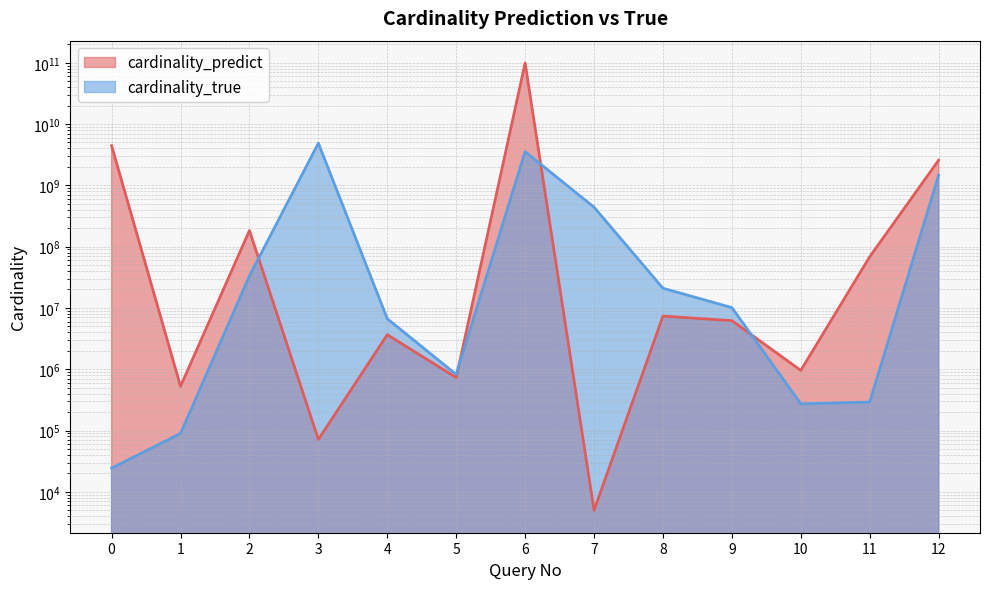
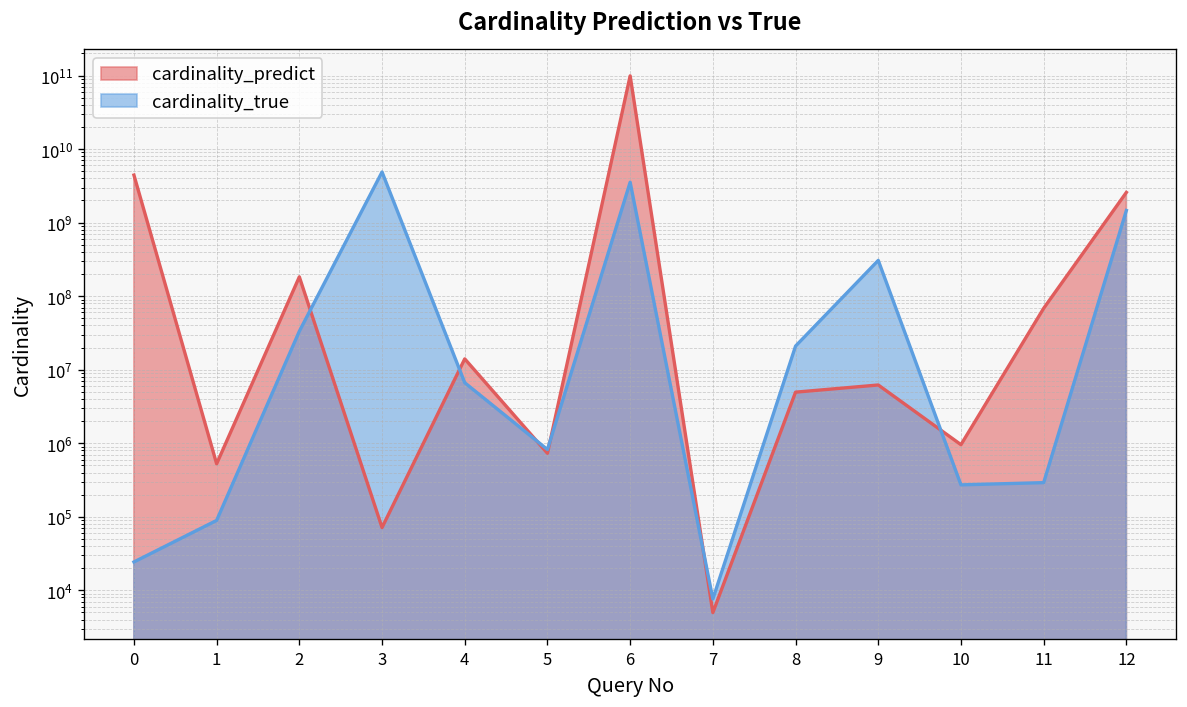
cardinality_predict, 4: 4000000 -> 14000000
cardinality_true, 7: 400000000 -> 8000
cardinality_predict, 8: 7000000 -> 5000000
cardinality_true, 9: 10000000 -> 300000000
